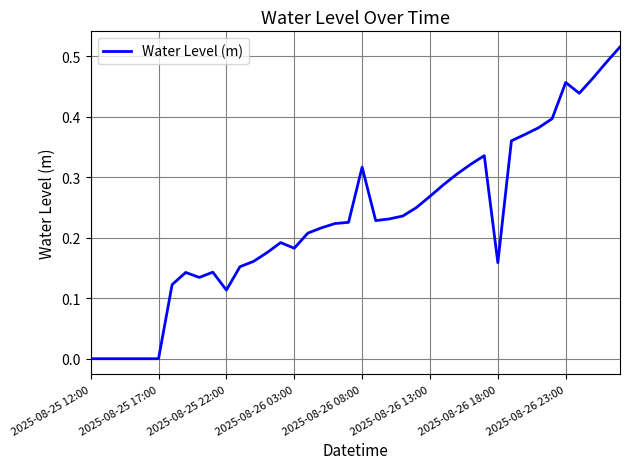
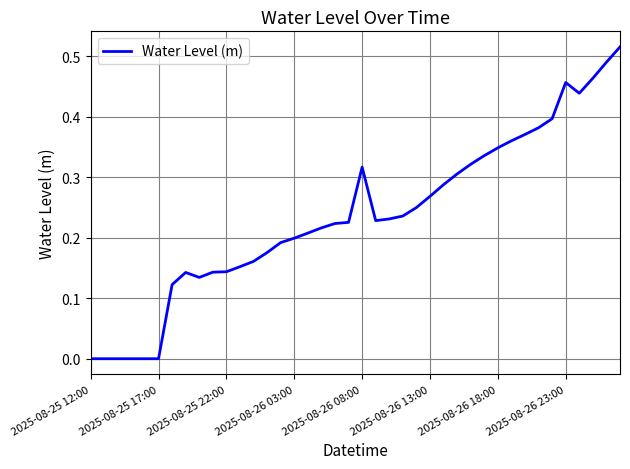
2025-08-25 22:00: 0.11 -> 0.14
2025-08-26 03:00: 0.18 -> 0.20
2025-08-26 18:00: 0.16 -> 0.35
